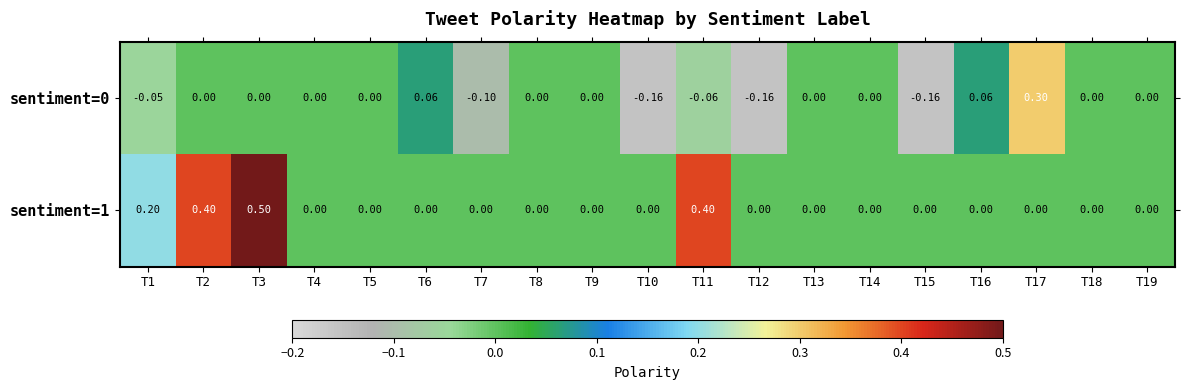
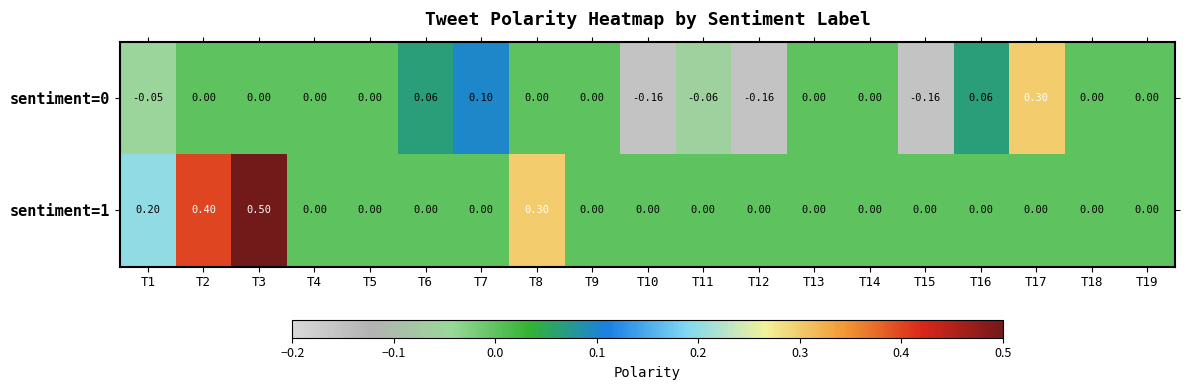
sentiment=0, T7: -0.10 -> 0.10
sentiment=1, T8: 0.00 -> 0.30
sentiment=1, T11: 0.40 -> 0.00
